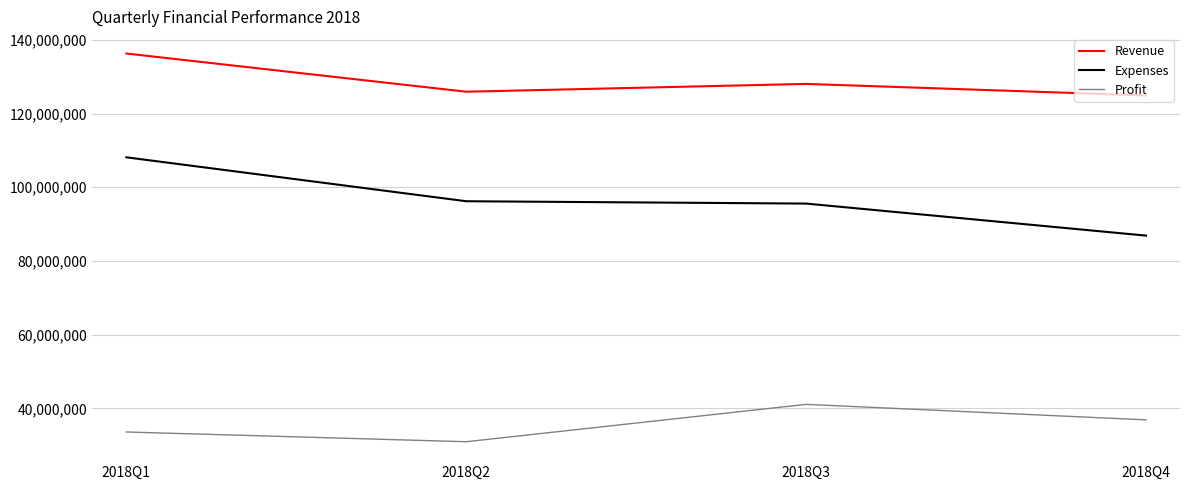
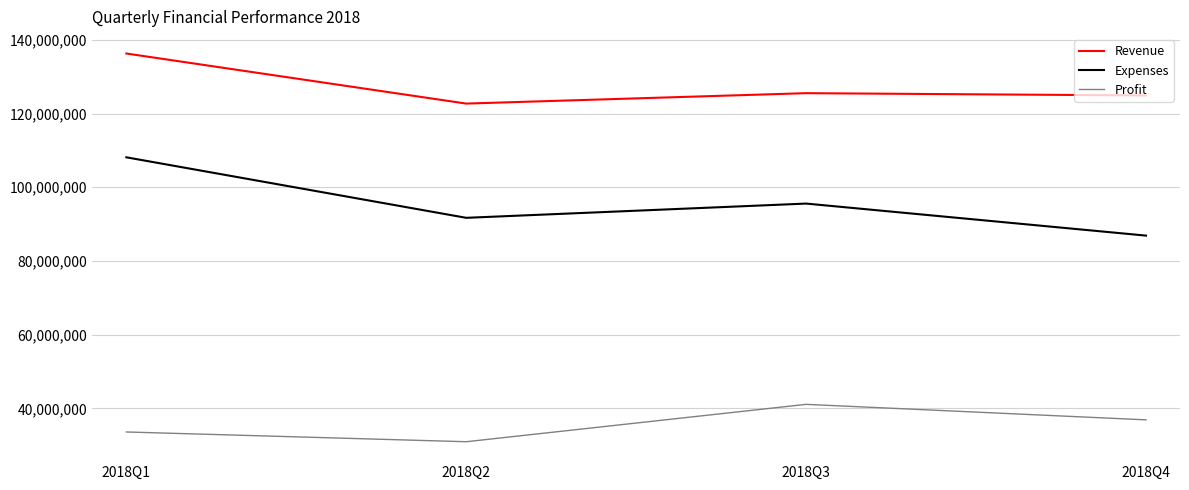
Revenue, 2018Q2: 126,000,000 -> 123,000,000
Expenses, 2018Q2: 96,000,000 -> 92,000,000
Revenue, 2018Q3: 128,000,000 -> 126,000,000
